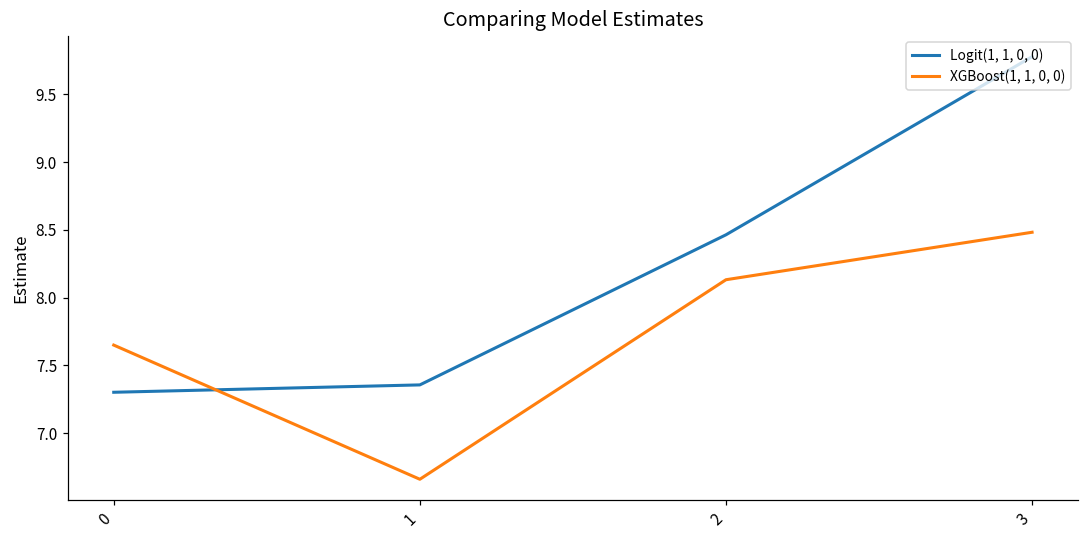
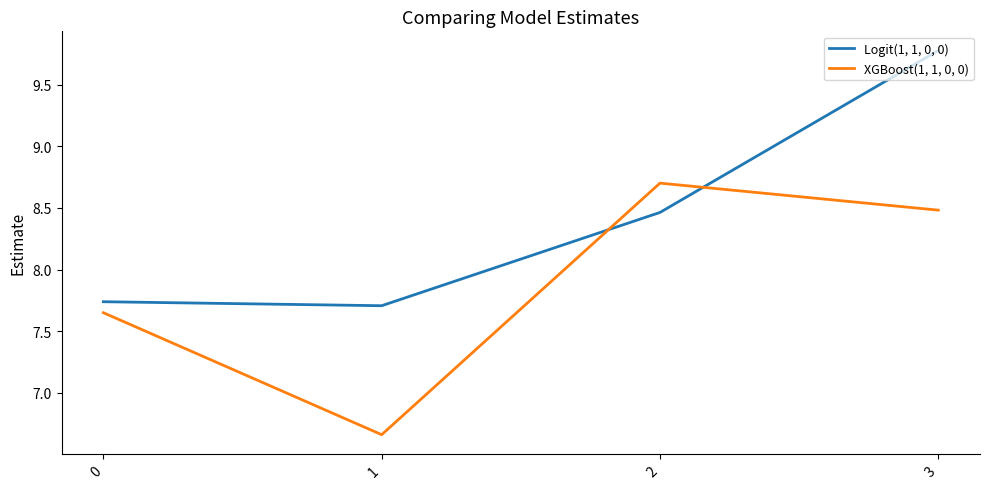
Logit(1, 1, 0, 0), 0: 7.30 -> 7.74
Logit(1, 1, 0, 0), 1: 7.36 -> 7.71
XGBoost(1, 1, 0, 0), 2: 8.13 -> 8.70
